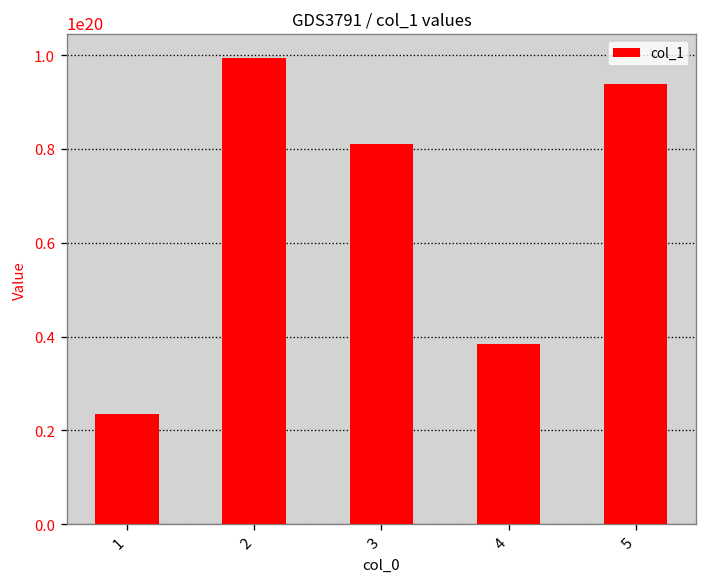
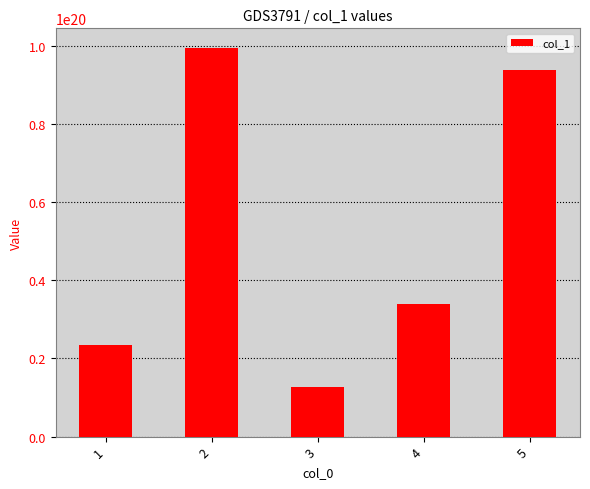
3: 81000000000000000000 -> 13000000000000000000
4: 38000000000000000000 -> 34000000000000000000
